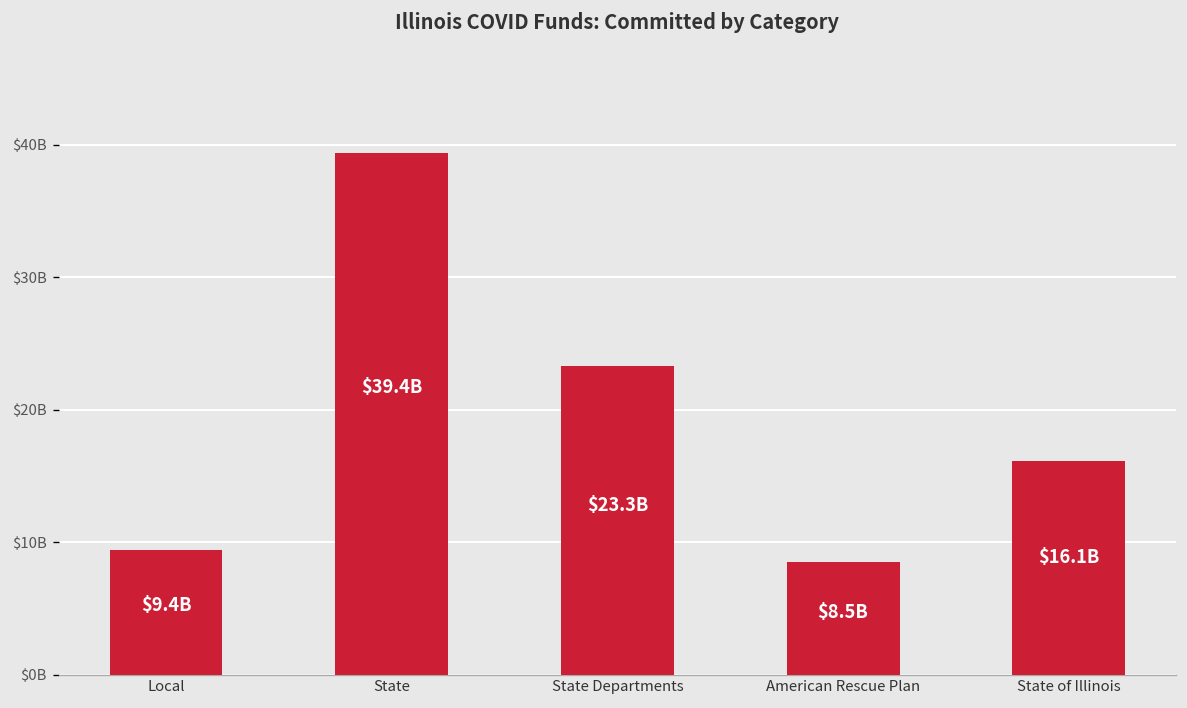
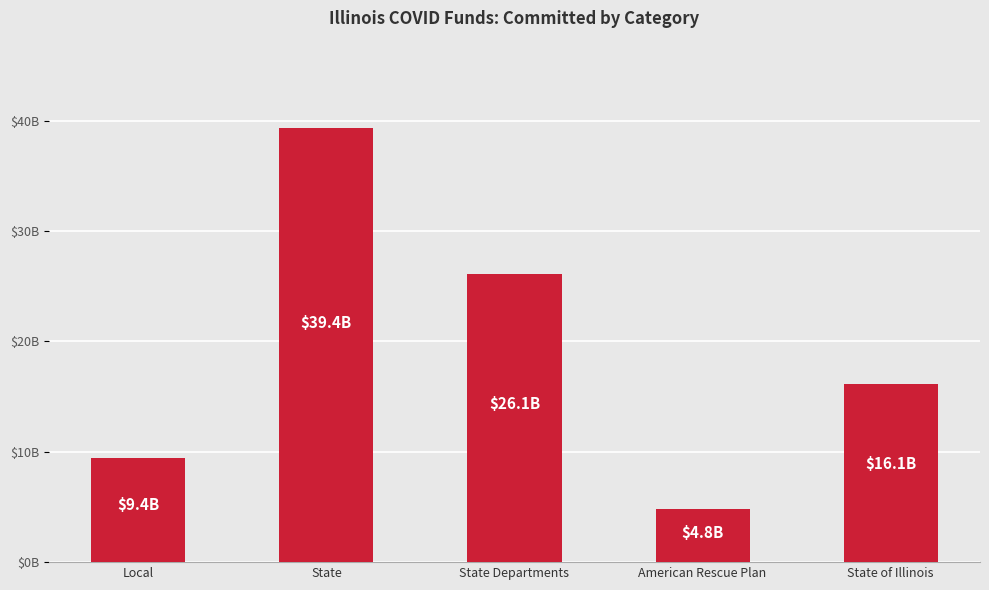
State Departments: $23.3B -> $26.1B
American Rescue Plan: $8.5B -> $4.8B
